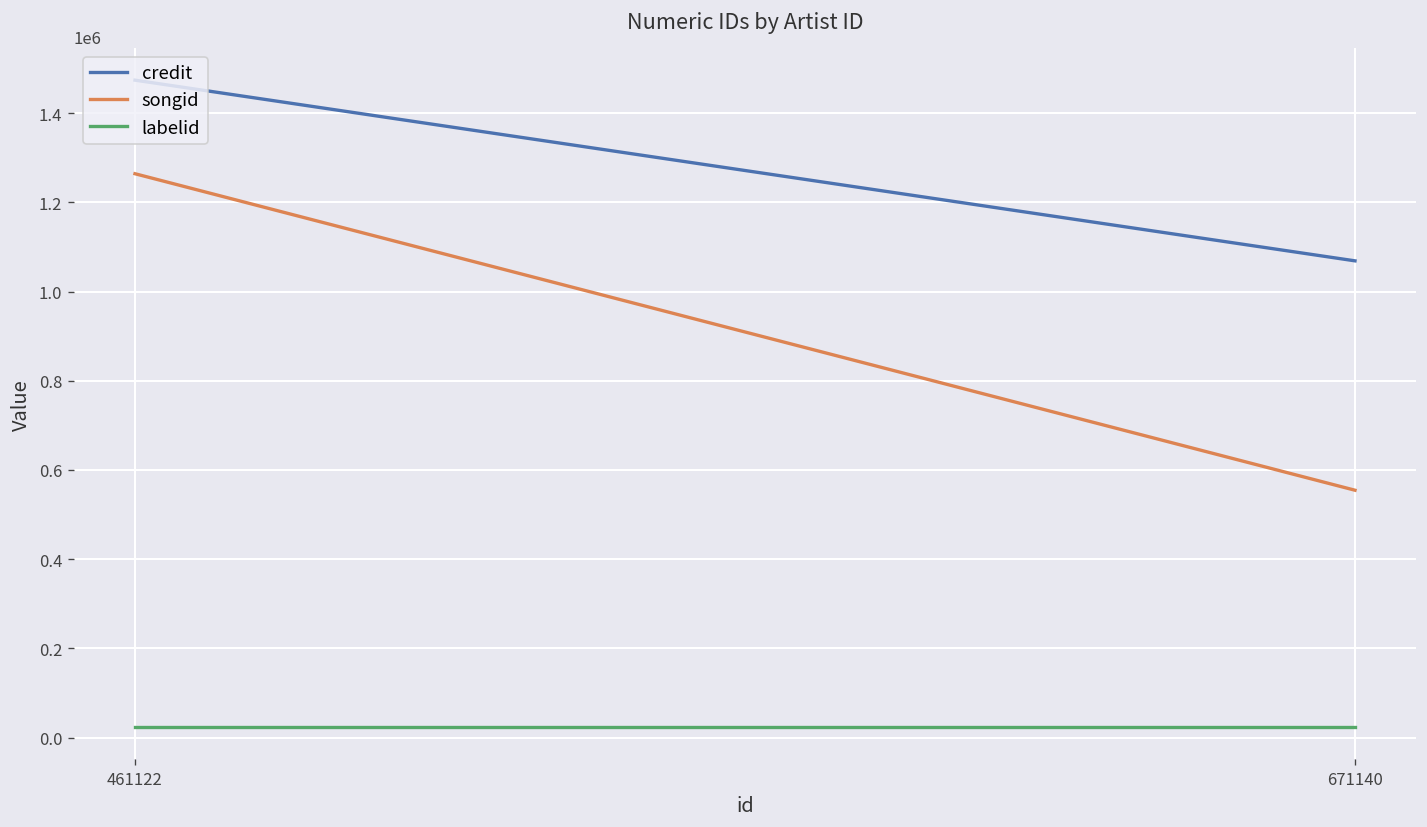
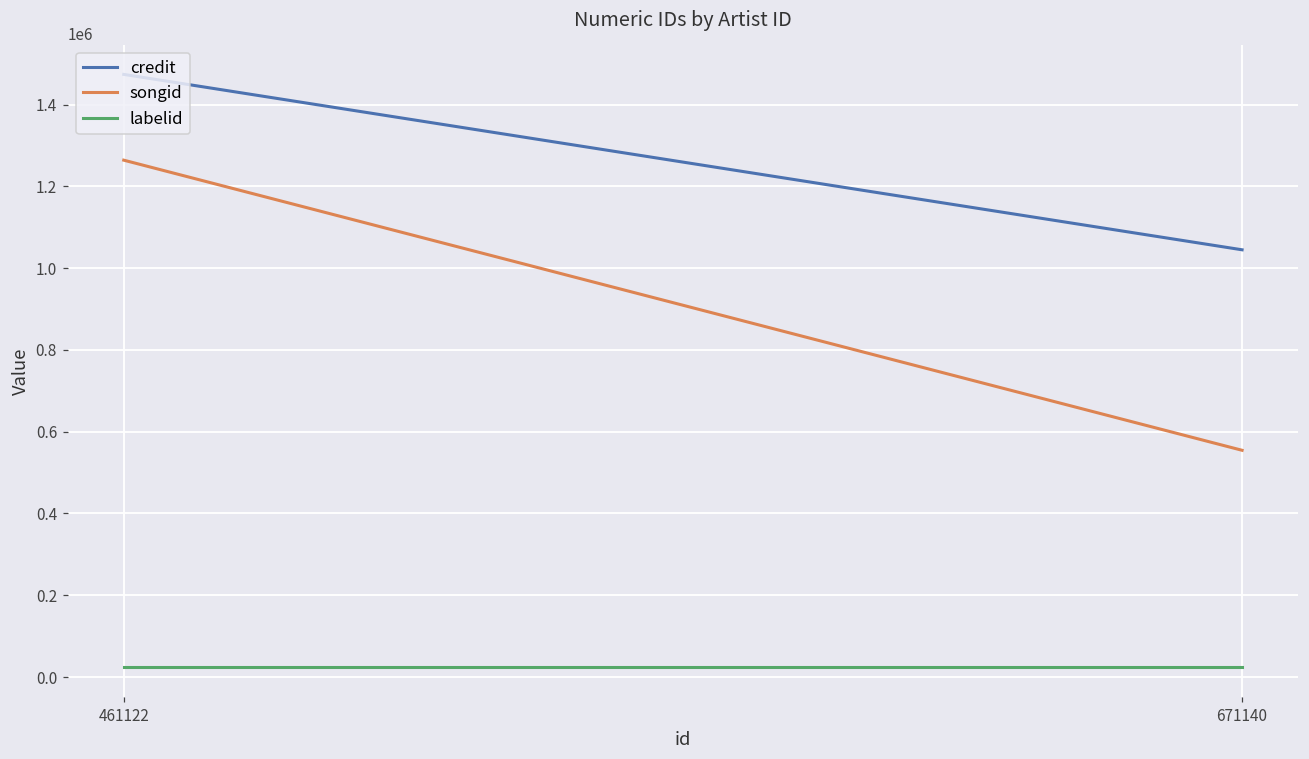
credit, 671140: 1070000 -> 1040000
